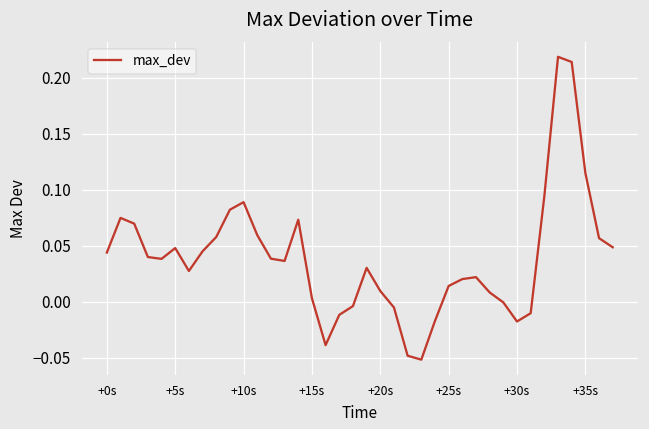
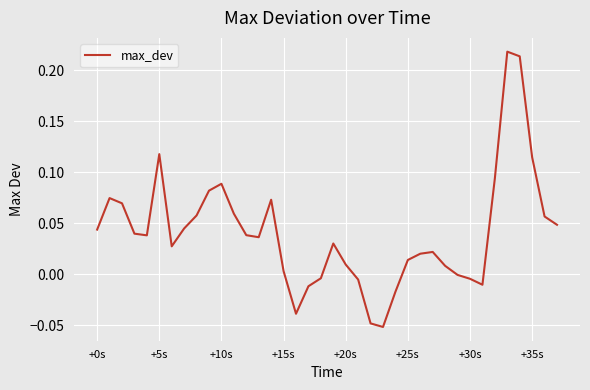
+5s: 0.048 -> 0.118
+30s: -0.018 -> -0.004
